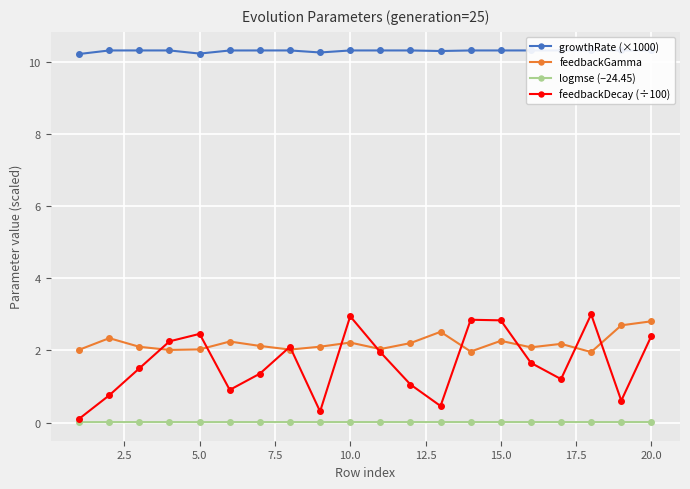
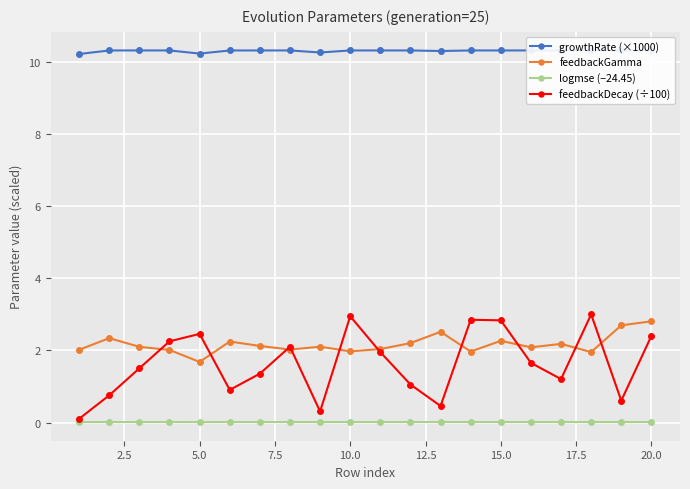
feedbackGamma, 5.0: 2.0 -> 1.7
feedbackGamma, 10.0: 2.2 -> 2.0
